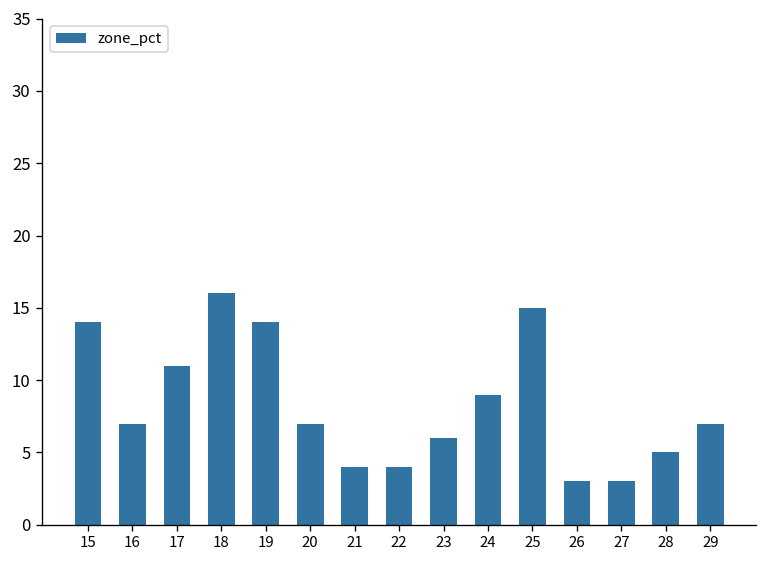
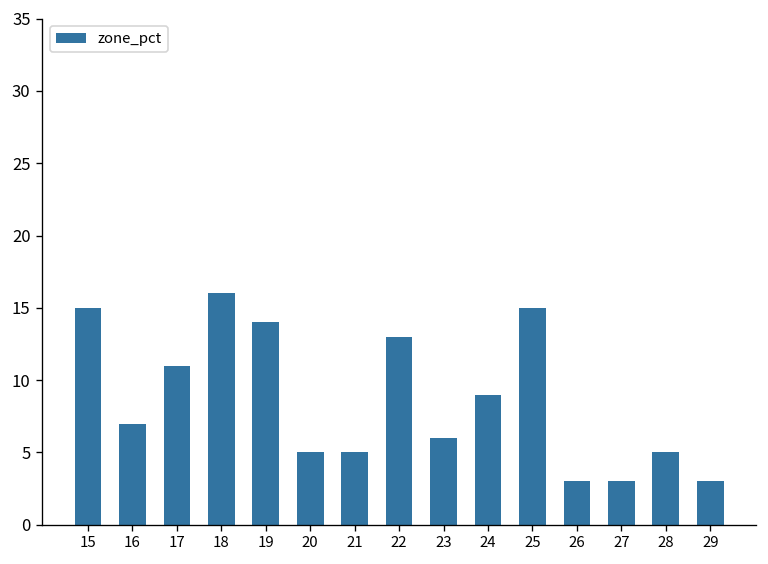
15: 14 -> 15
20: 7 -> 5
21: 4 -> 5
22: 4 -> 13
29: 7 -> 3
